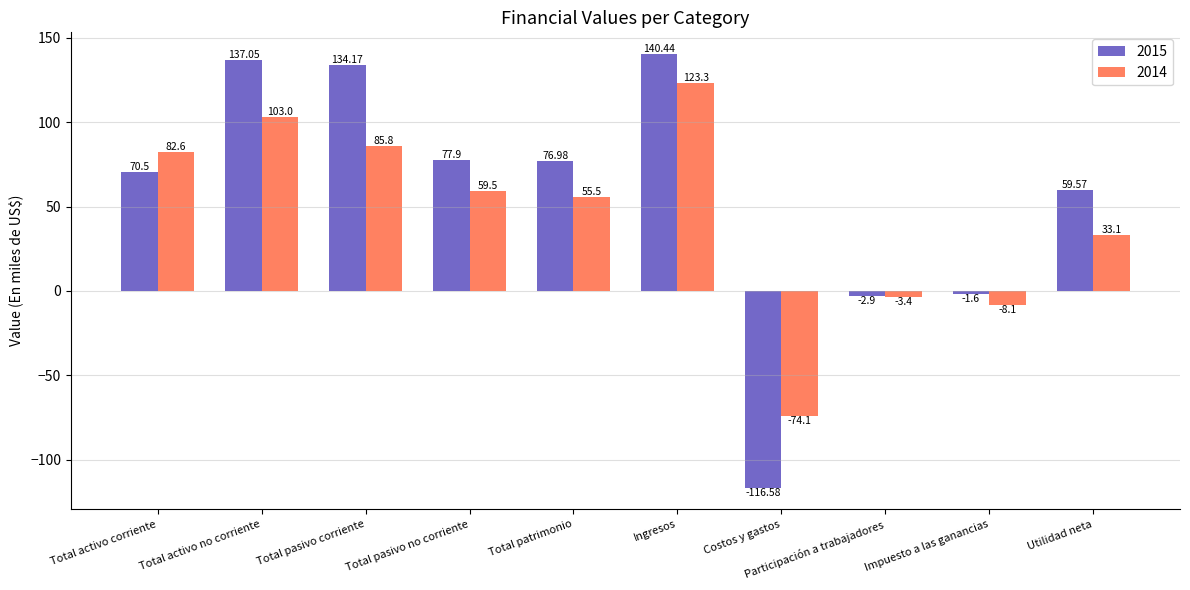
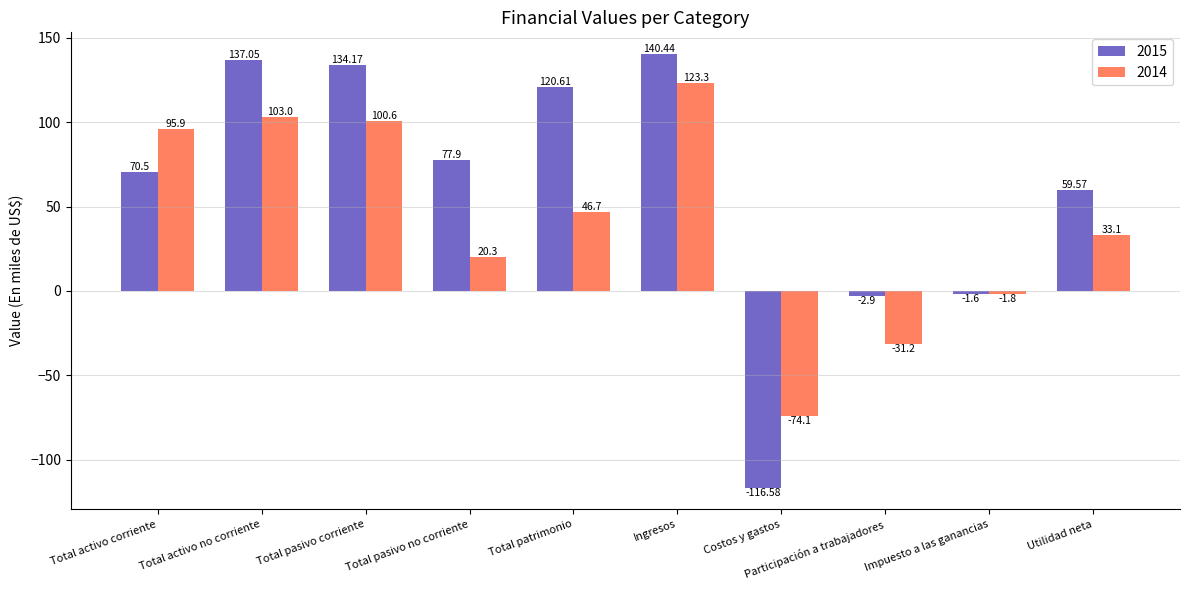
2014, Total activo corriente: 82.6 -> 95.9
2014, Total pasivo corriente: 85.8 -> 100.6
2014, Total pasivo no corriente: 59.5 -> 20.3
2015, Total patrimonio: 76.98 -> 120.61
2014, Total patrimonio: 55.5 -> 46.7
2014, Participación a trabajadores: -3.4 -> -31.2
2014, Impuesto a las ganancias: -8.1 -> -1.8
